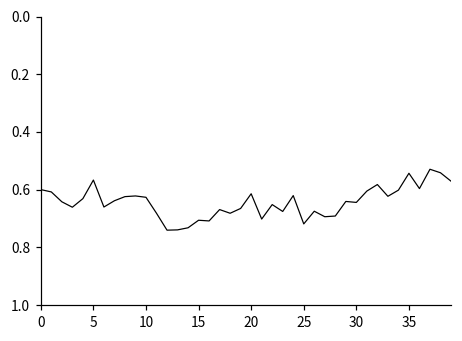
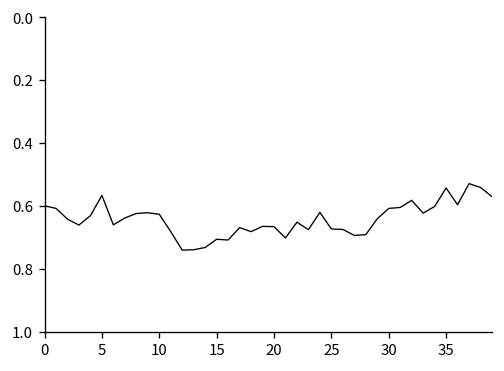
20: 0.61 -> 0.67
25: 0.72 -> 0.67
30: 0.64 -> 0.61
